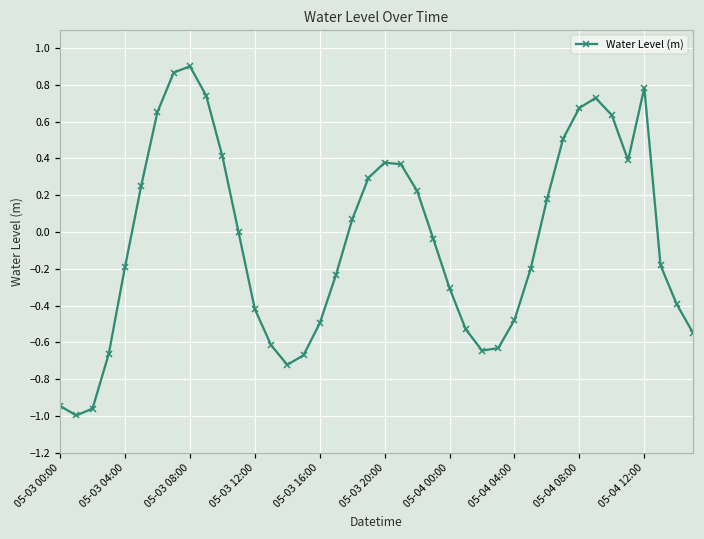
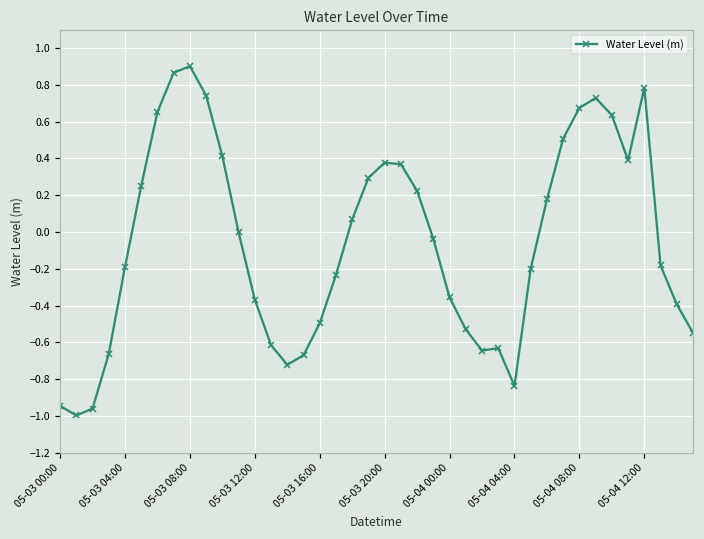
05-03 12:00: -0.42 -> -0.37
05-04 00:00: -0.31 -> -0.36
05-04 04:00: -0.48 -> -0.84
